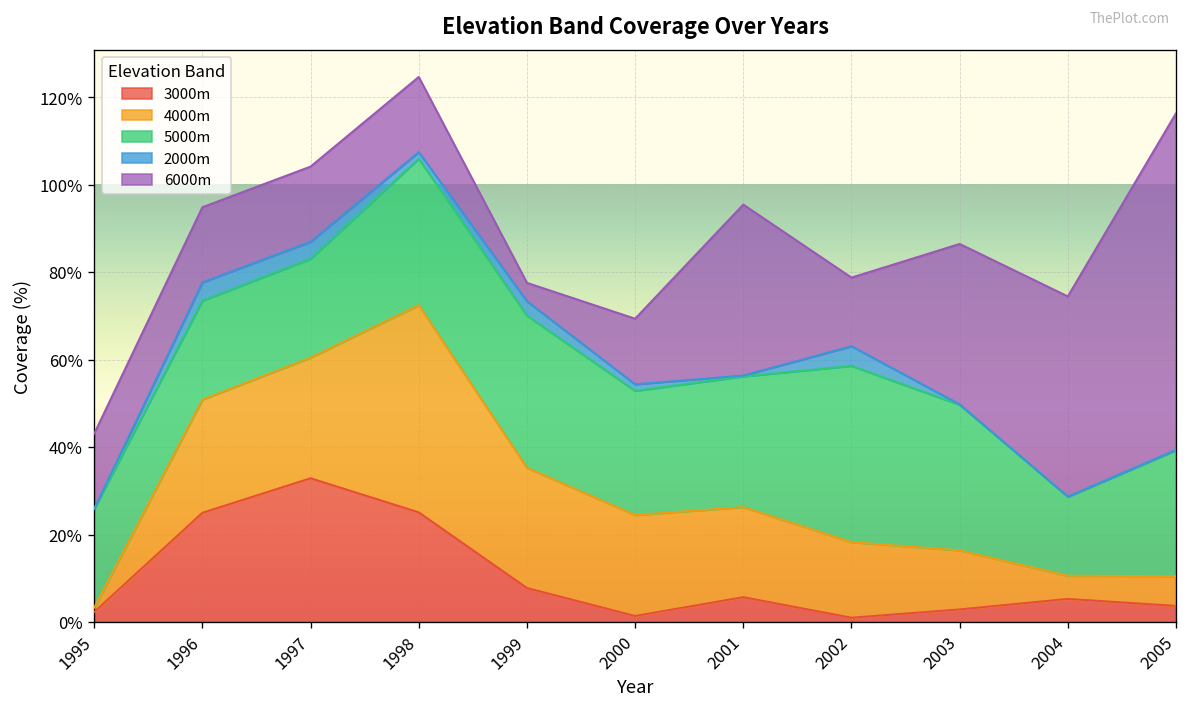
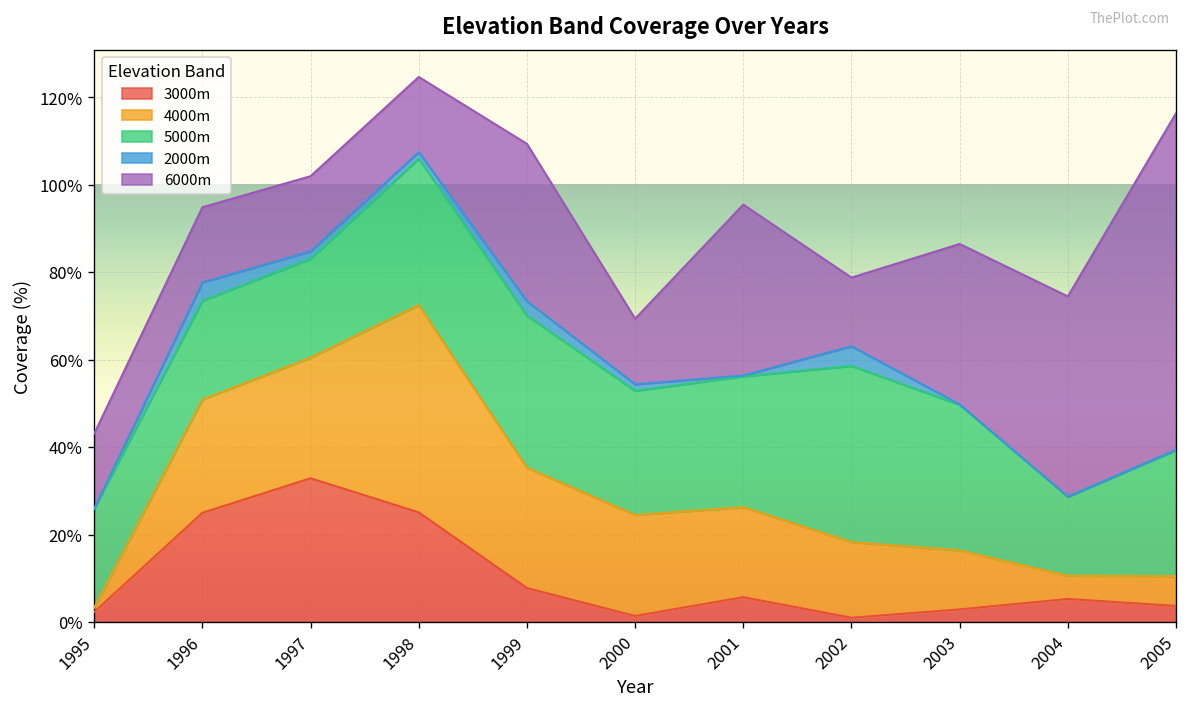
2000m, 1997: 4% -> 2%
6000m, 1999: 4% -> 36%
